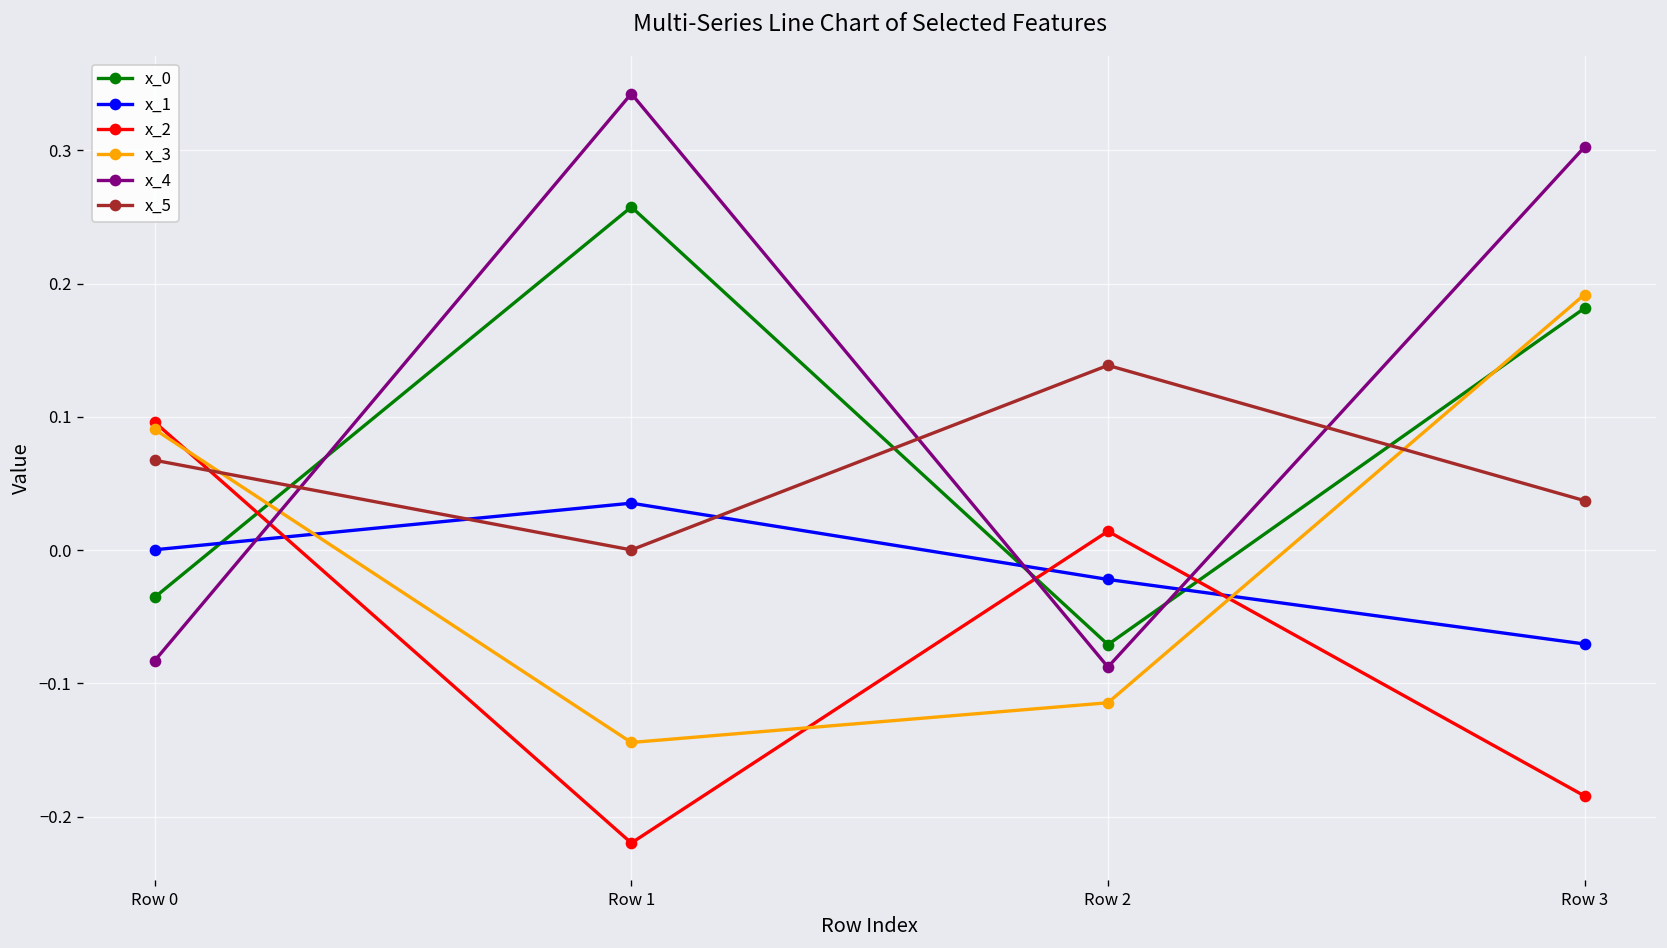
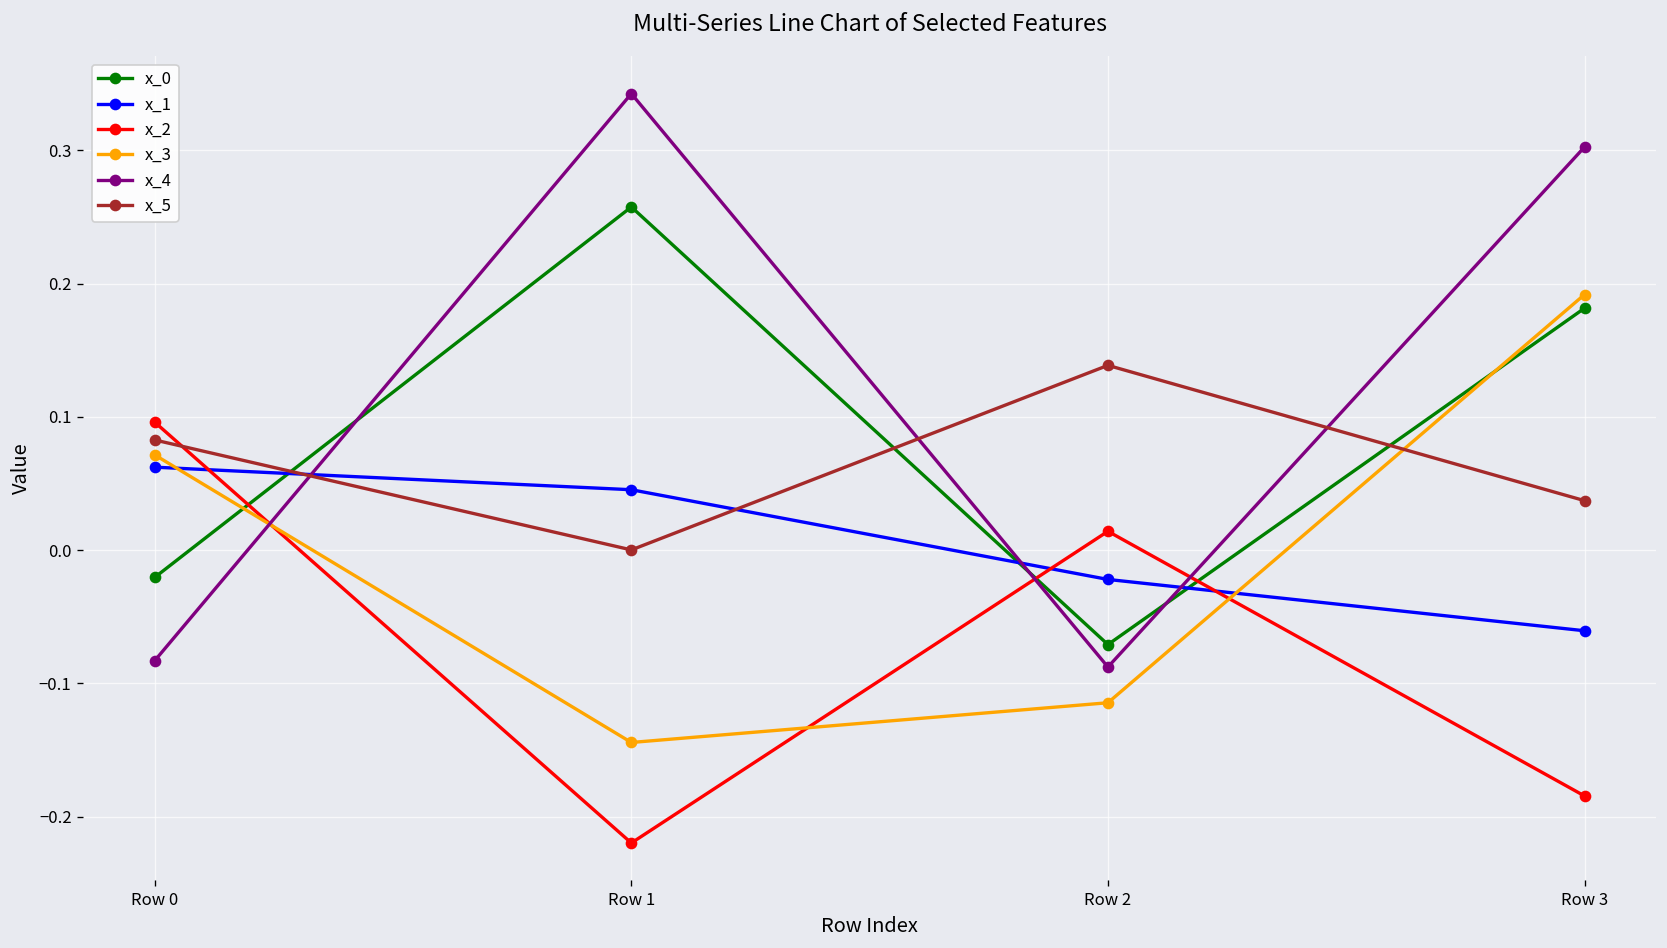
x_0, Row 0: -0.035 -> -0.021
x_1, Row 0: 0.000 -> 0.062
x_3, Row 0: 0.090 -> 0.071
x_5, Row 0: 0.067 -> 0.083
x_1, Row 1: 0.035 -> 0.045
x_1, Row 3: -0.071 -> -0.061
